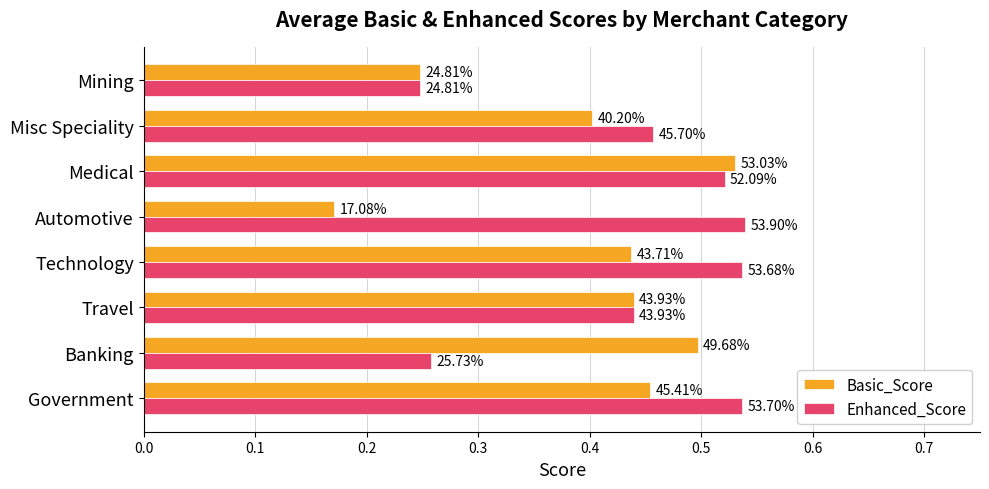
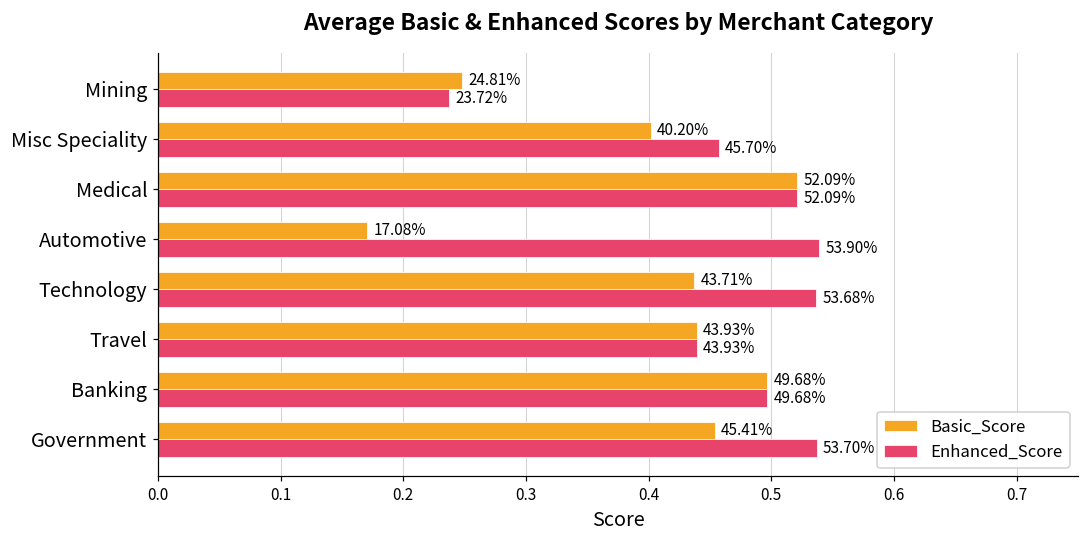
Enhanced_Score, Mining: 24.81% -> 23.72%
Basic_Score, Medical: 53.03% -> 52.09%
Enhanced_Score, Banking: 25.73% -> 49.68%
